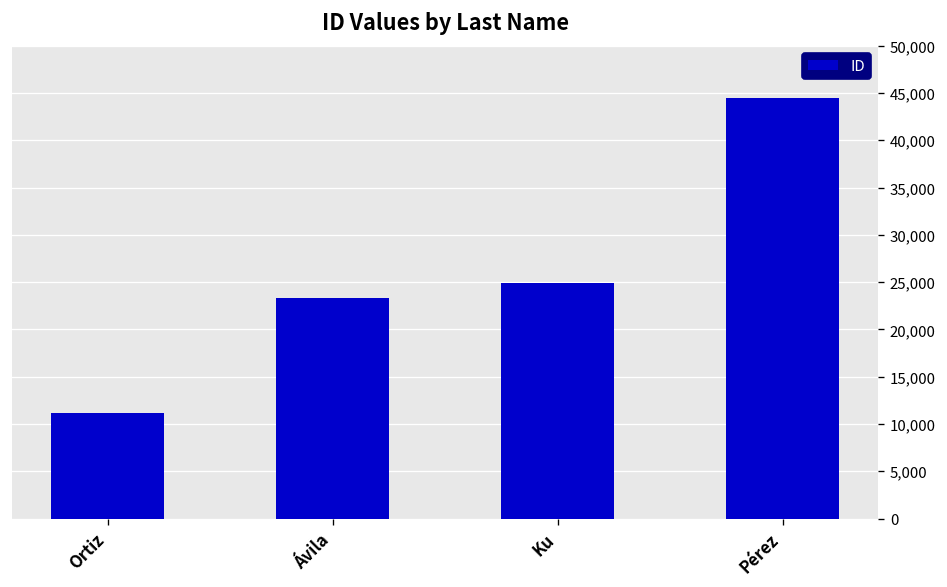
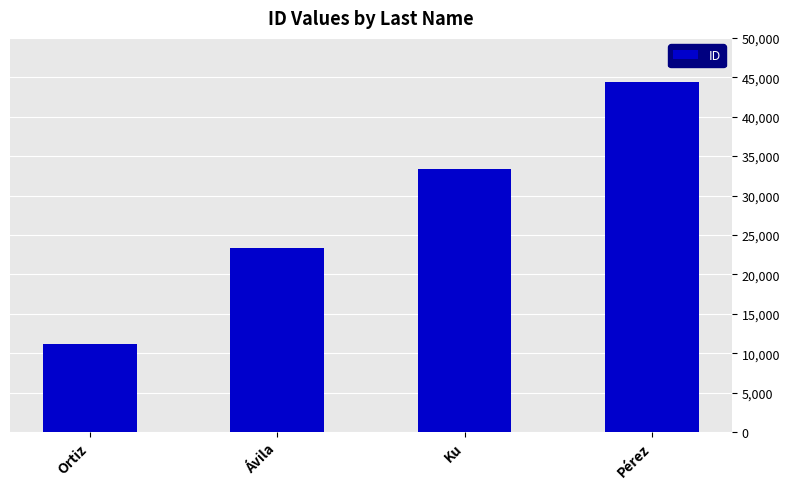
Ku: 25,000 -> 33,000
